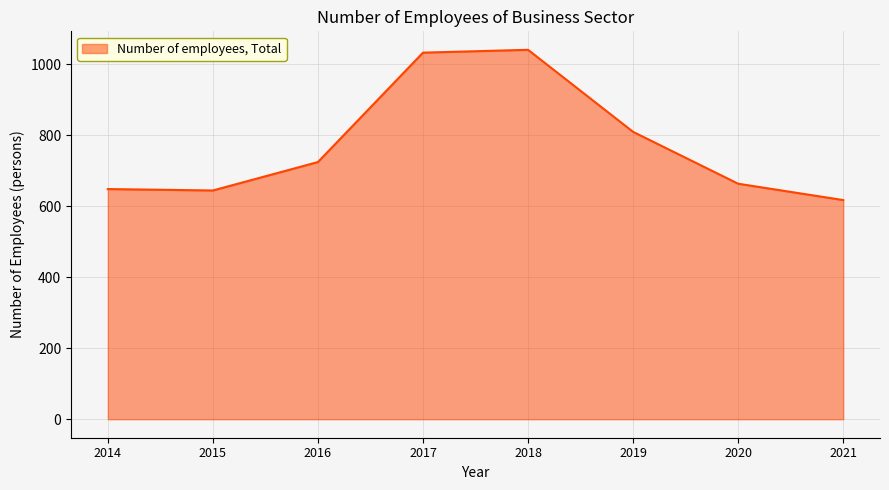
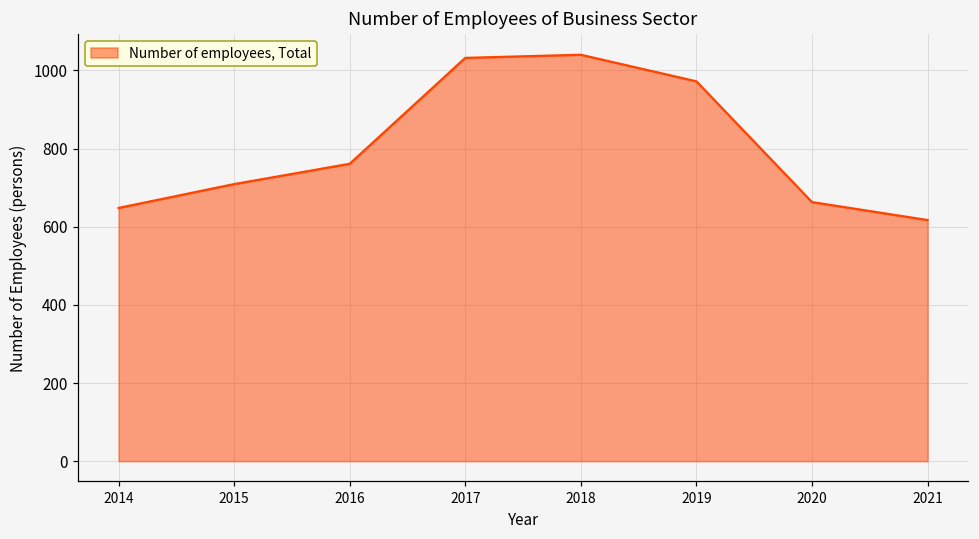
2015: 640 -> 710
2016: 720 -> 760
2019: 810 -> 970
